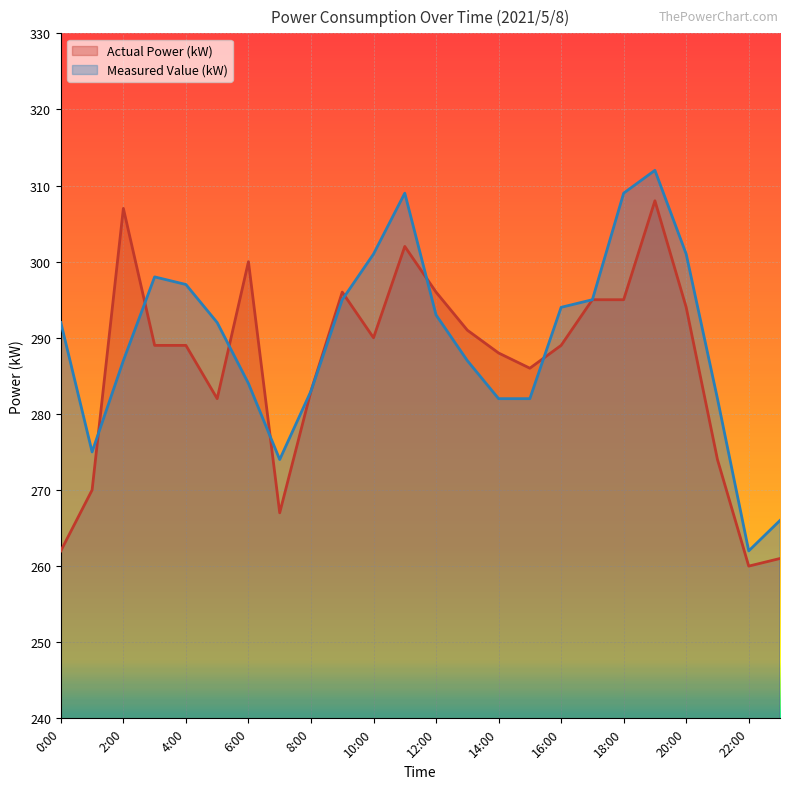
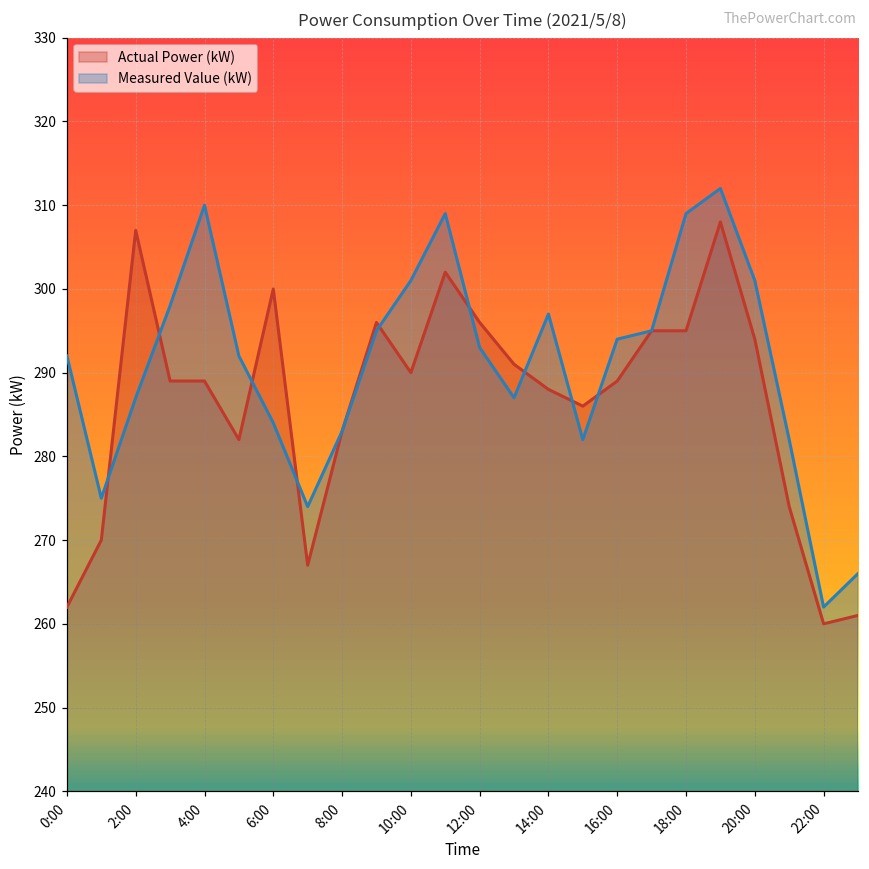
Measured Value (kW), 4:00: 297 -> 310
Measured Value (kW), 14:00: 282 -> 297
